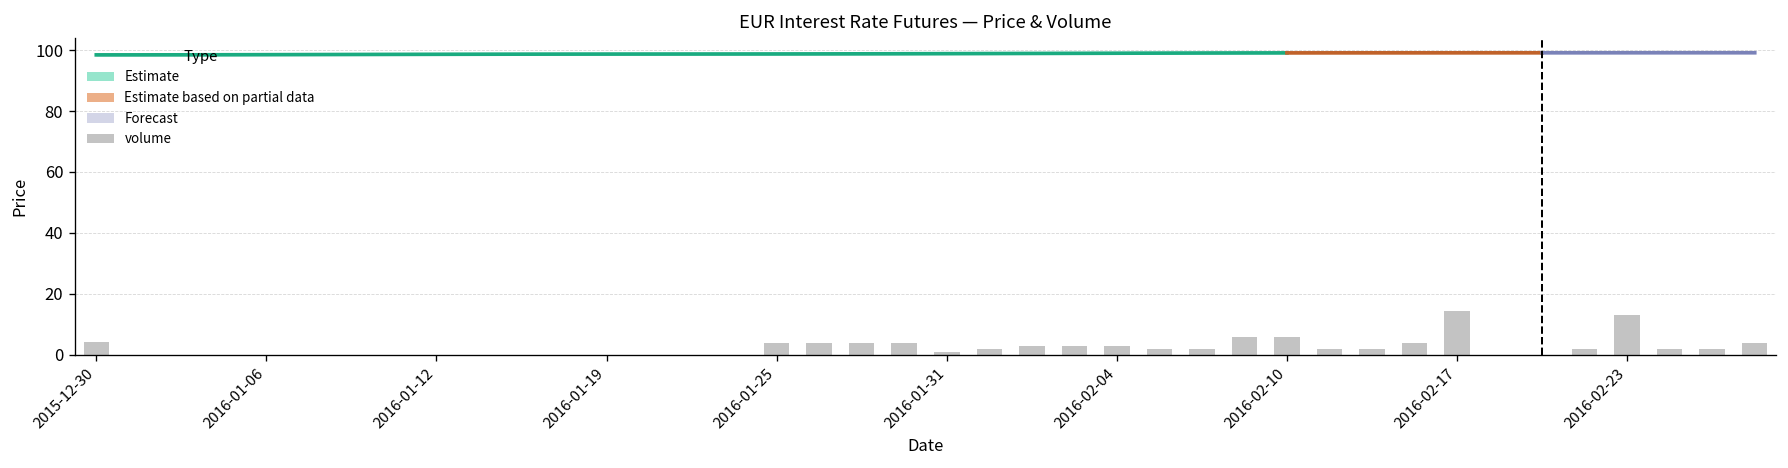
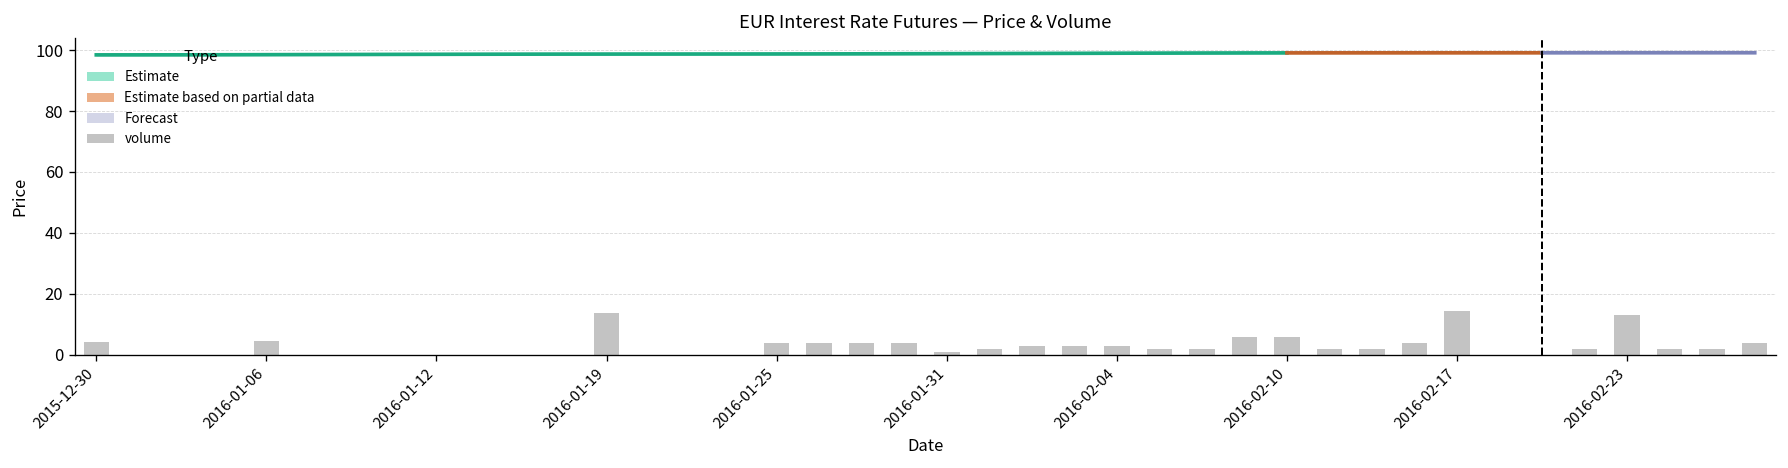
volume, 2016-01-06: 0 -> 5
volume, 2016-01-19: 0 -> 14
